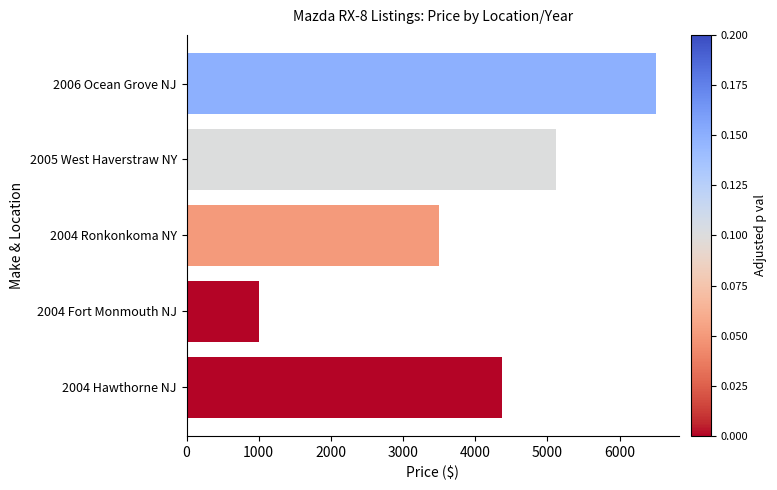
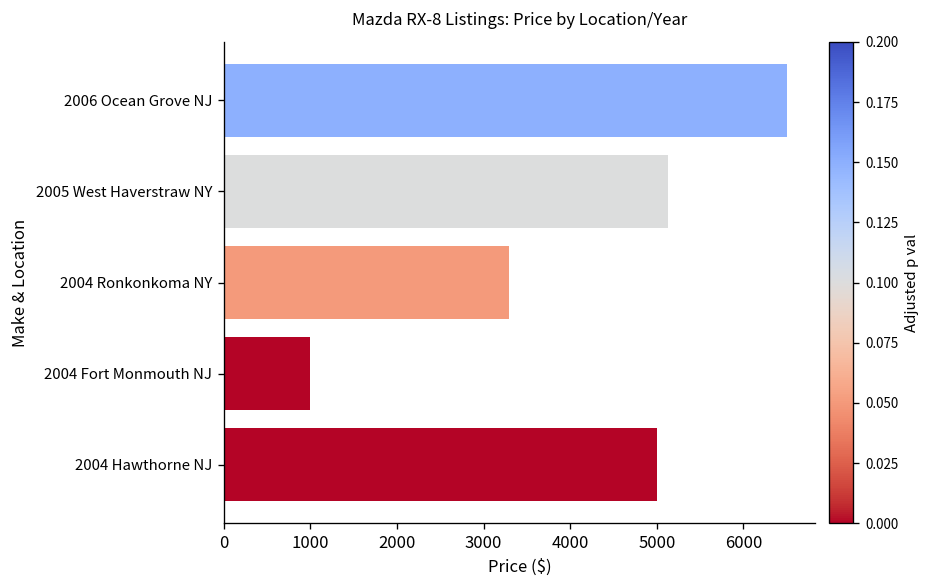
2004 Ronkonkoma NY: 3500 -> 3300
2004 Hawthorne NJ: 4400 -> 5000
